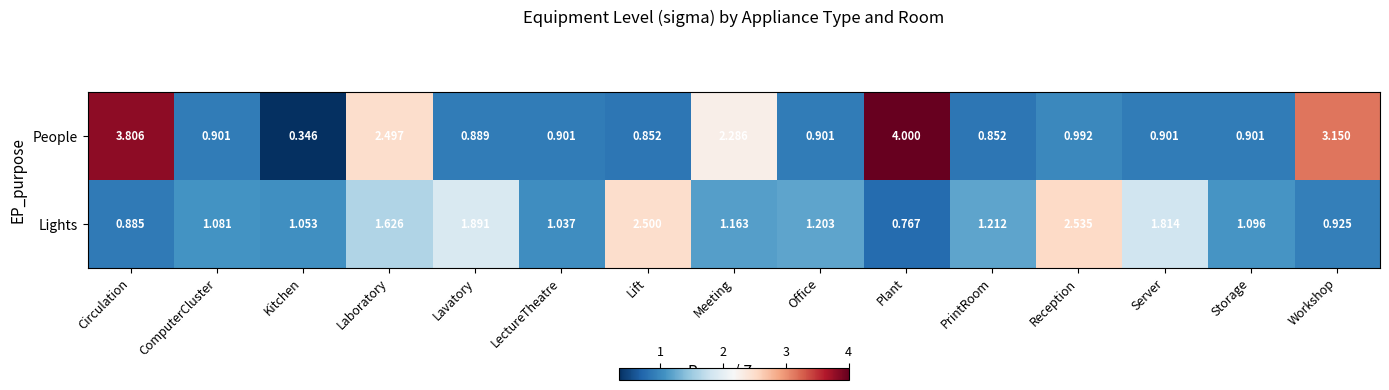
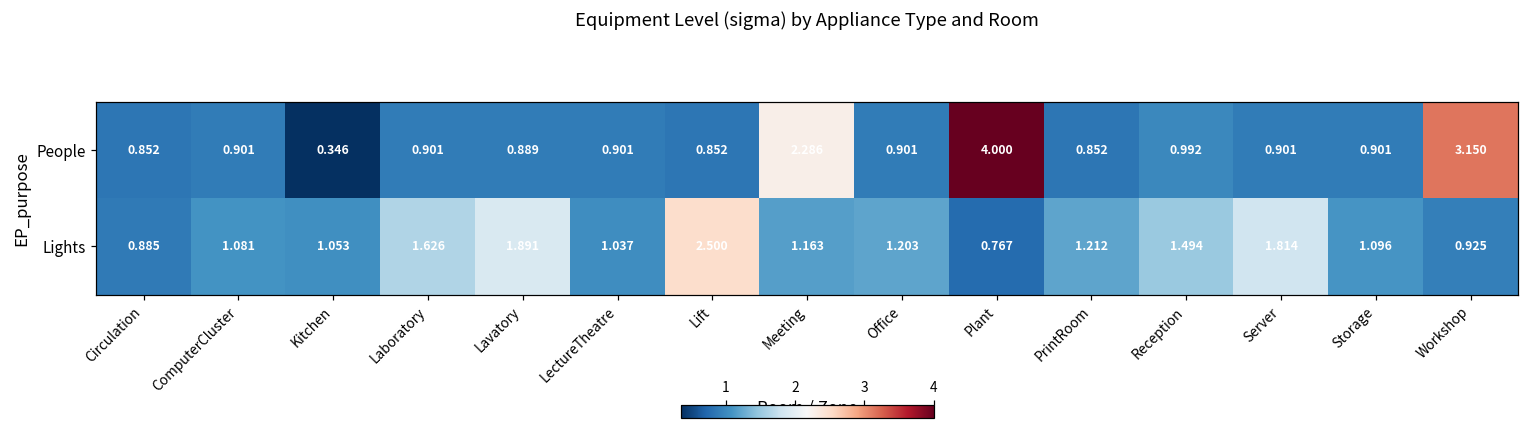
People, Circulation: 3.806 -> 0.852
People, Laboratory: 2.497 -> 0.901
Lights, Reception: 2.535 -> 1.494
